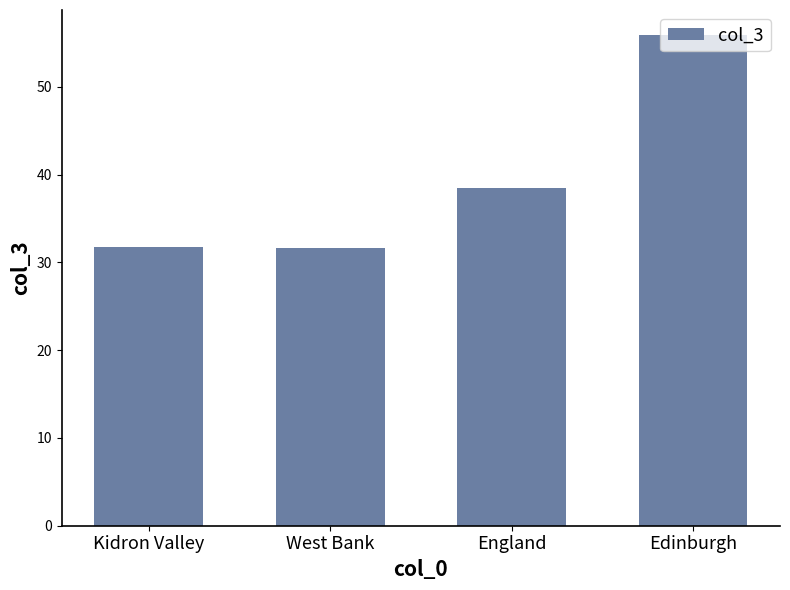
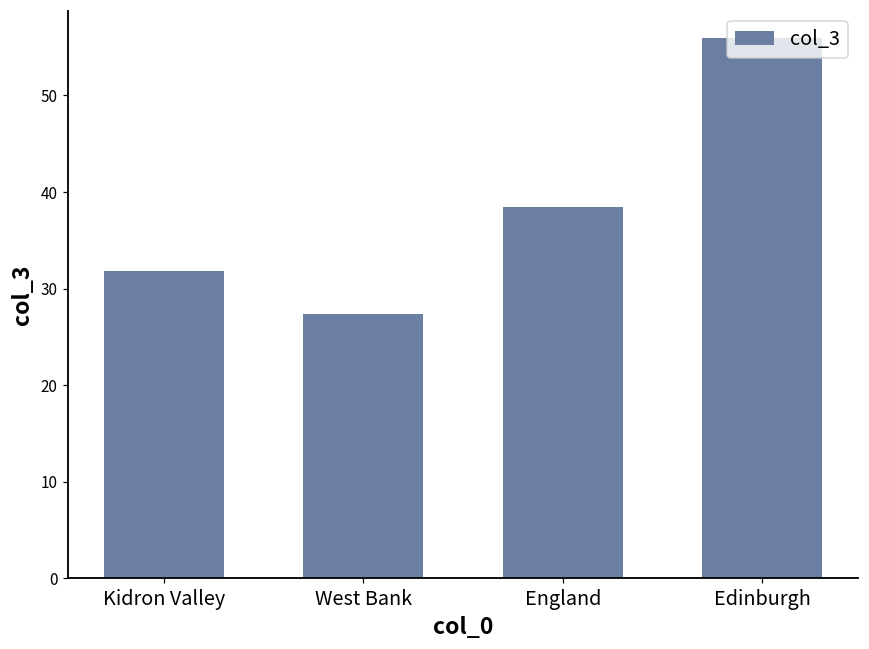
West Bank: 32 -> 27
